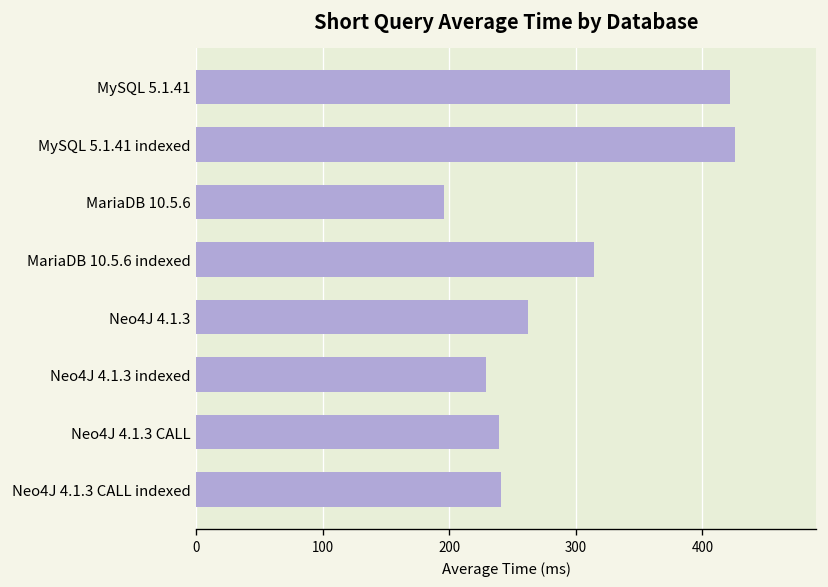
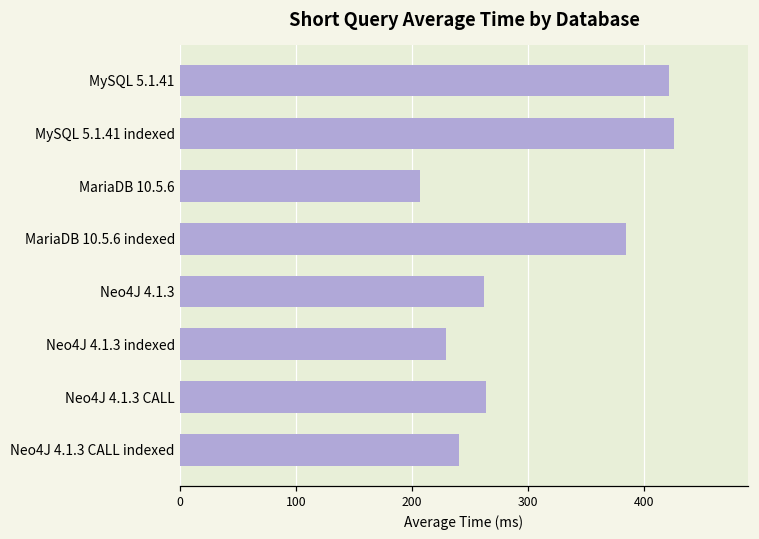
MariaDB 10.5.6: 196 -> 207
MariaDB 10.5.6 indexed: 314 -> 385
Neo4J 4.1.3 CALL: 239 -> 264
